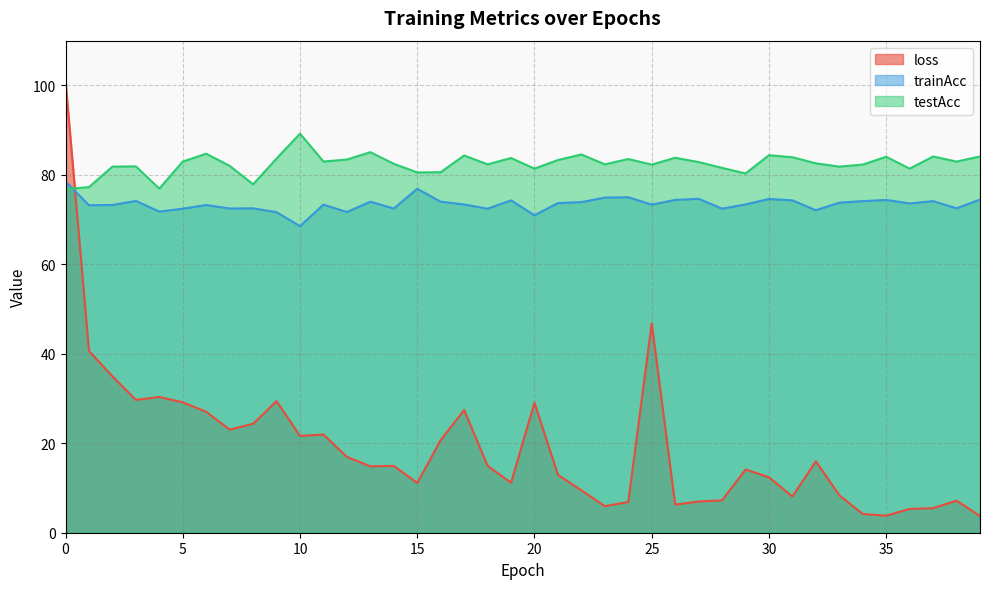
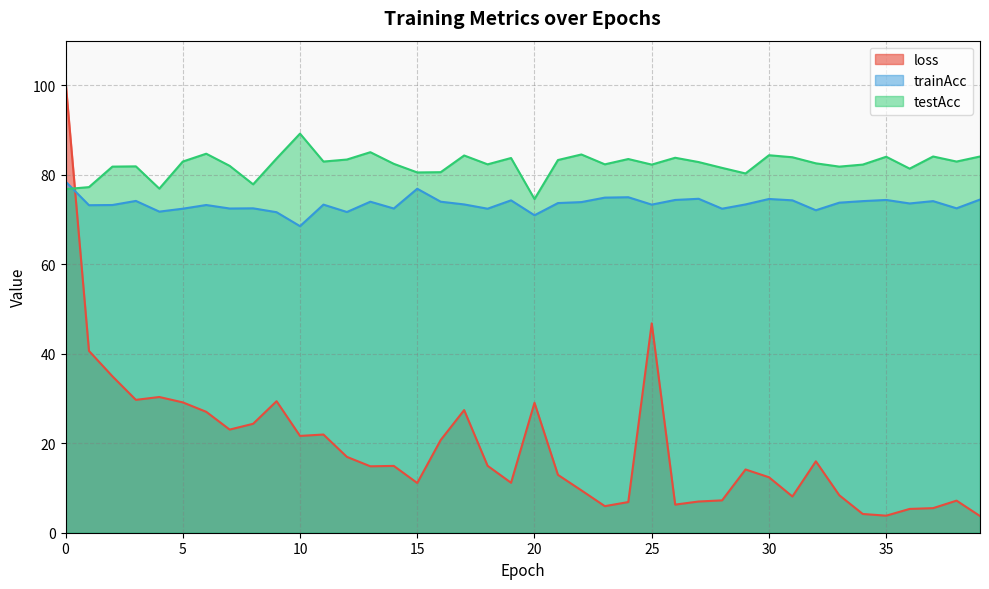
testAcc, 20: 81 -> 75
